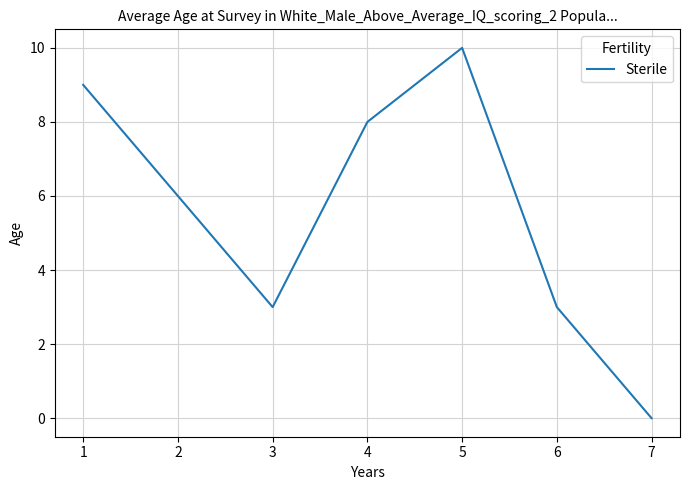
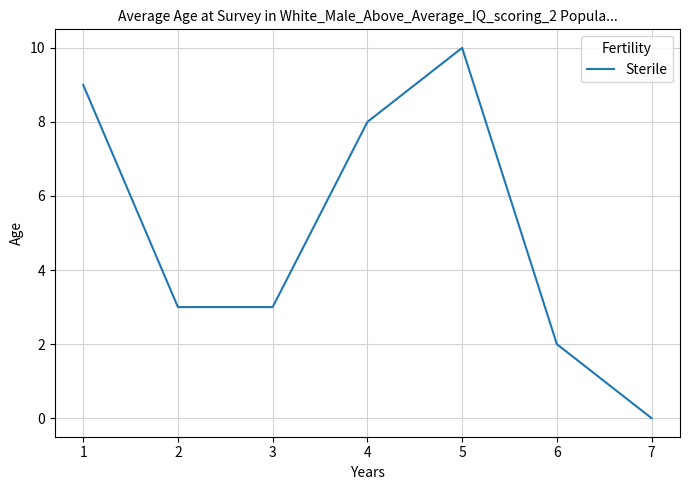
2: 6 -> 3
6: 3 -> 2
